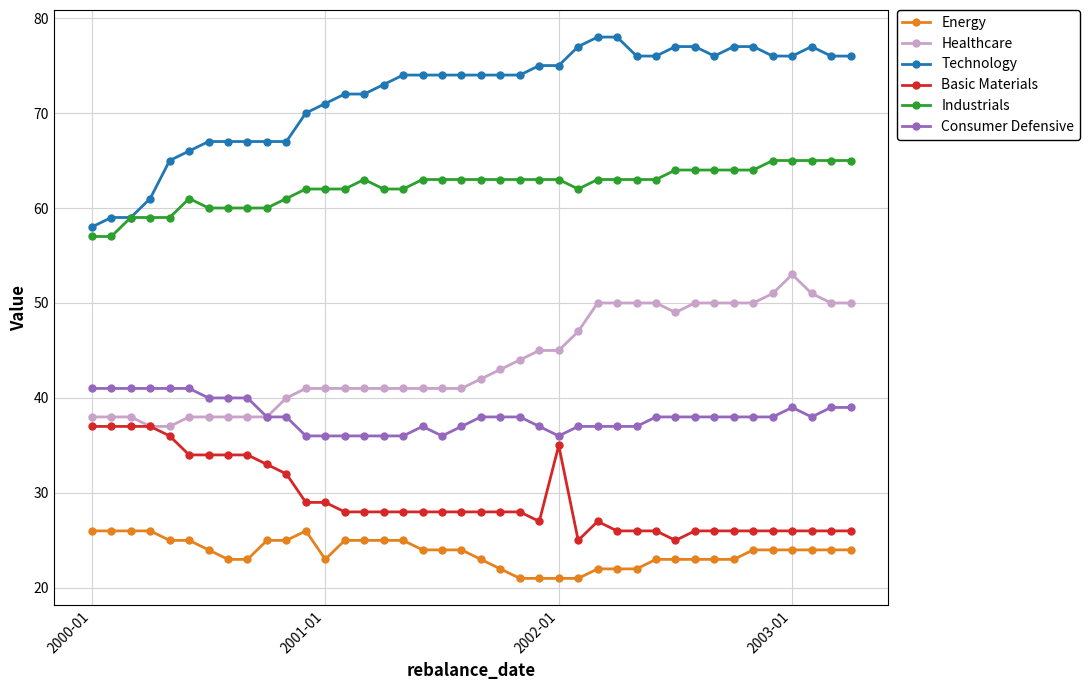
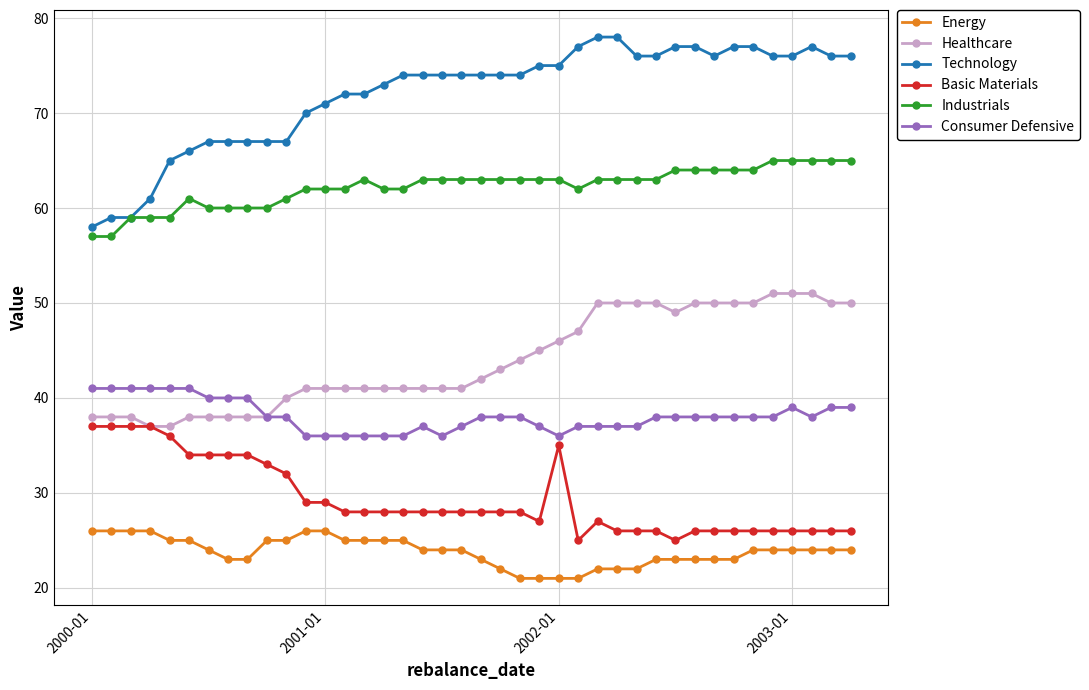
Energy, 2001-01: 23 -> 26
Healthcare, 2002-01: 45 -> 46
Healthcare, 2003-01: 53 -> 51
